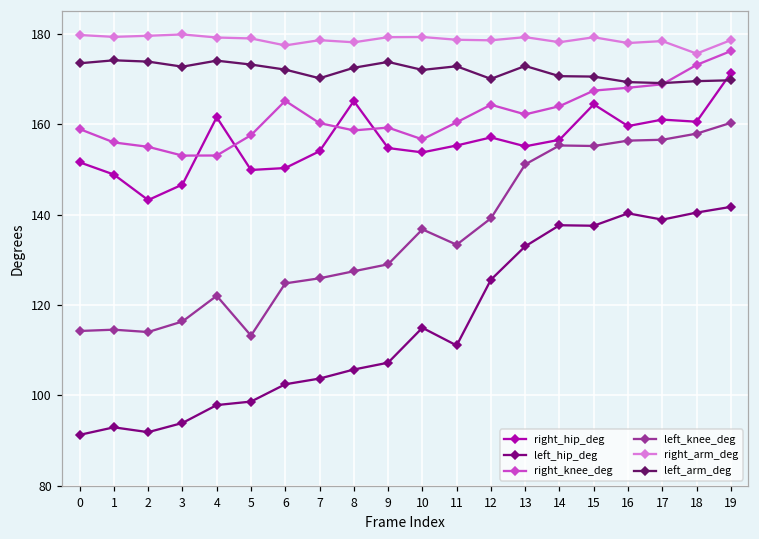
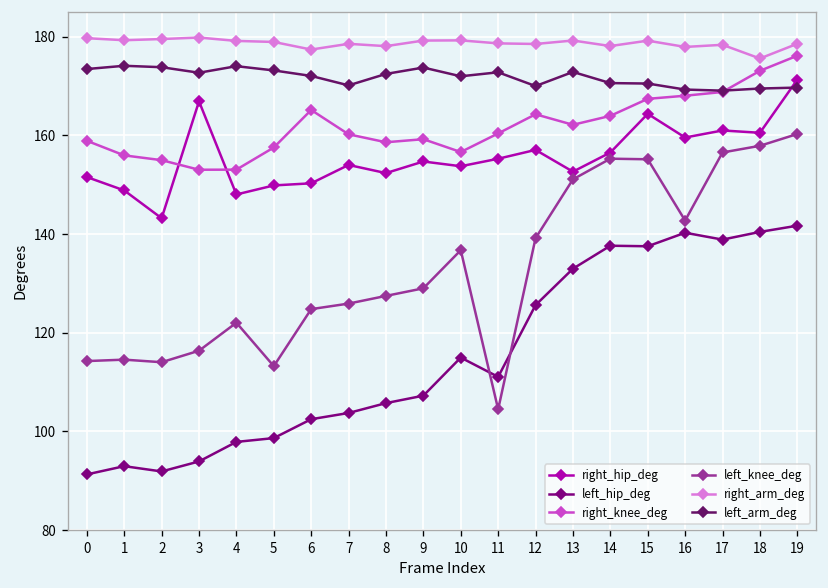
right_hip_deg, 3: 147 -> 167
right_hip_deg, 4: 162 -> 148
right_hip_deg, 8: 165 -> 152
left_knee_deg, 11: 133 -> 104
right_hip_deg, 13: 155 -> 153
left_knee_deg, 16: 156 -> 143
